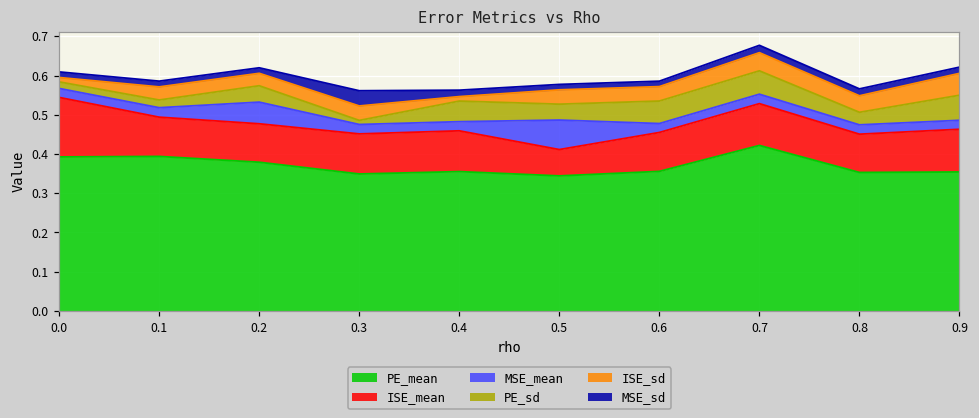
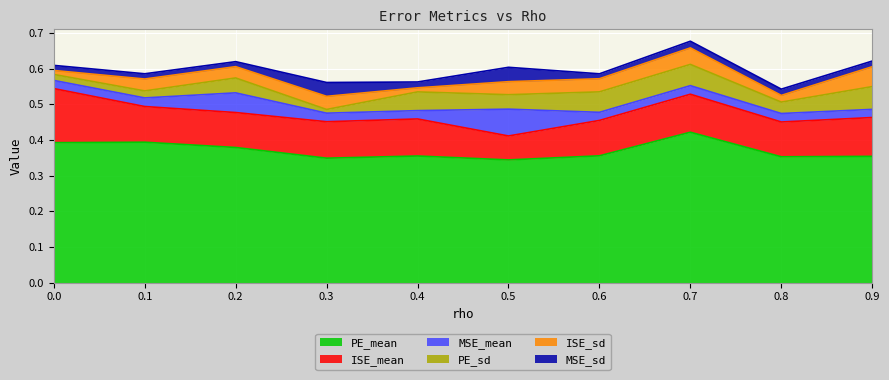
MSE_sd, 0.5: 0.01 -> 0.04
ISE_sd, 0.8: 0.04 -> 0.02
